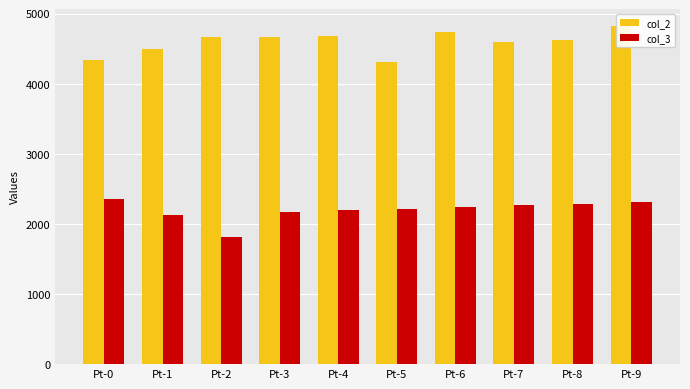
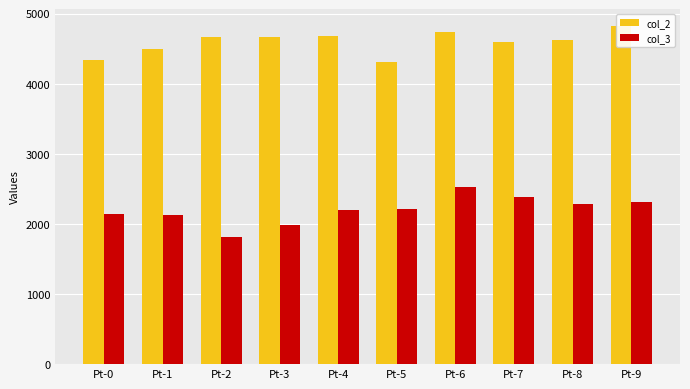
col_3, Pt-0: 2400 -> 2100
col_3, Pt-3: 2200 -> 2000
col_3, Pt-6: 2200 -> 2500
col_3, Pt-7: 2300 -> 2400
